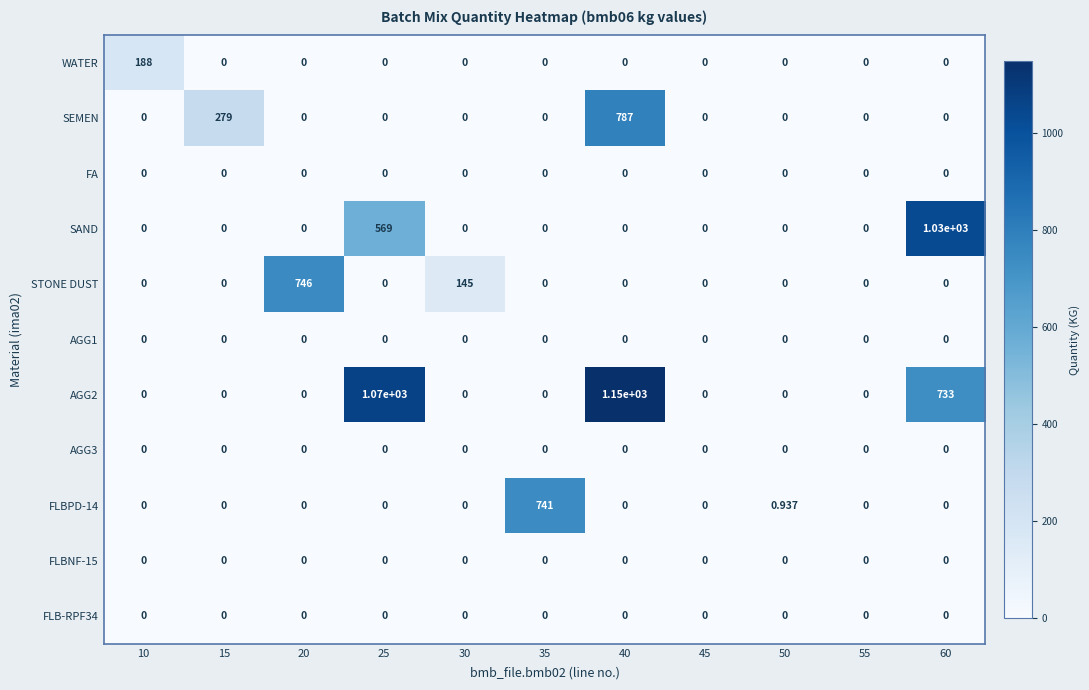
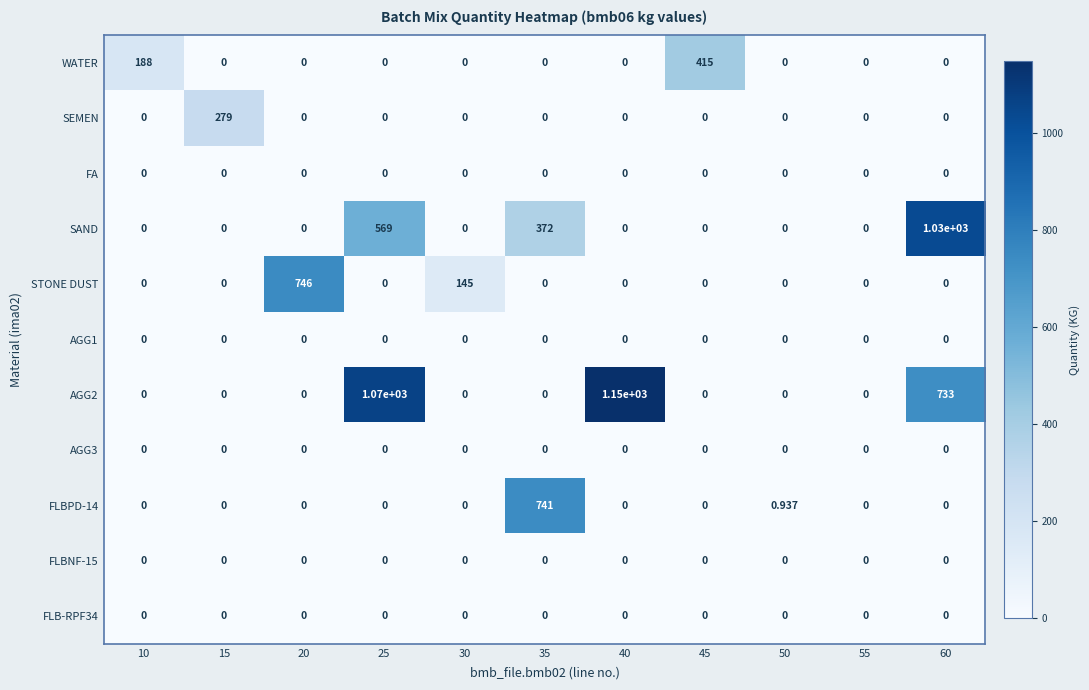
WATER, 45: 0 -> 415
SEMEN, 40: 787 -> 0
SAND, 35: 0 -> 372
